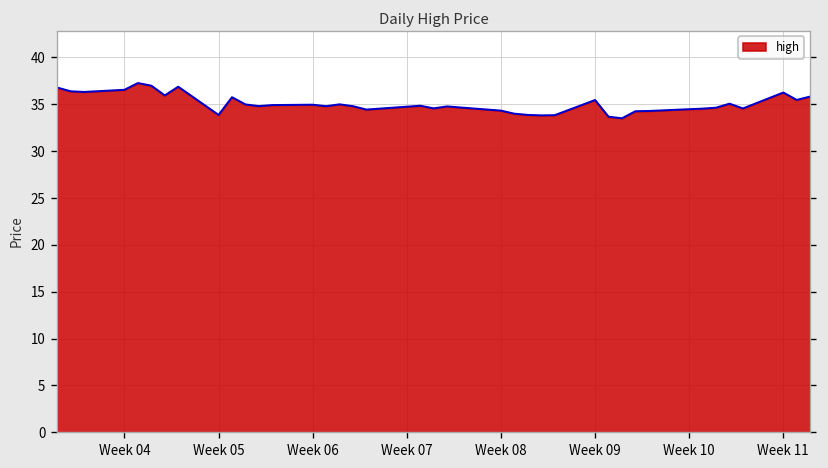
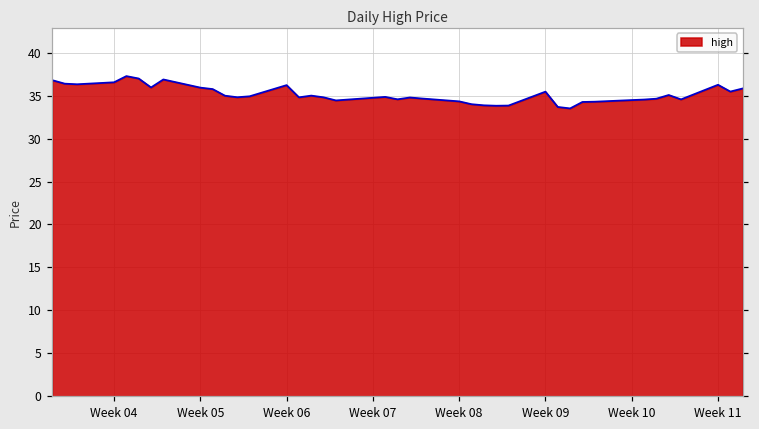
Week 05: 34 -> 36
Week 06: 35 -> 36
